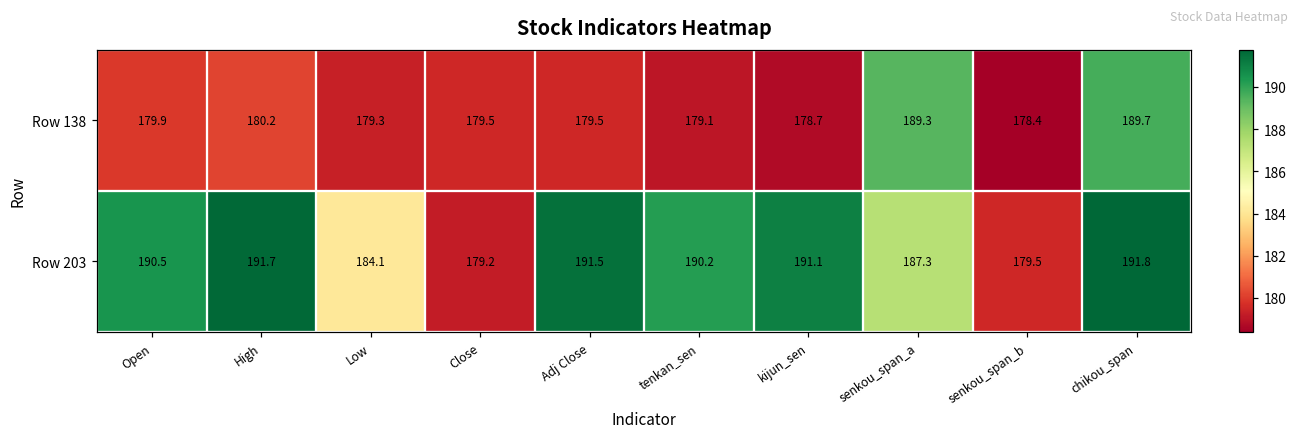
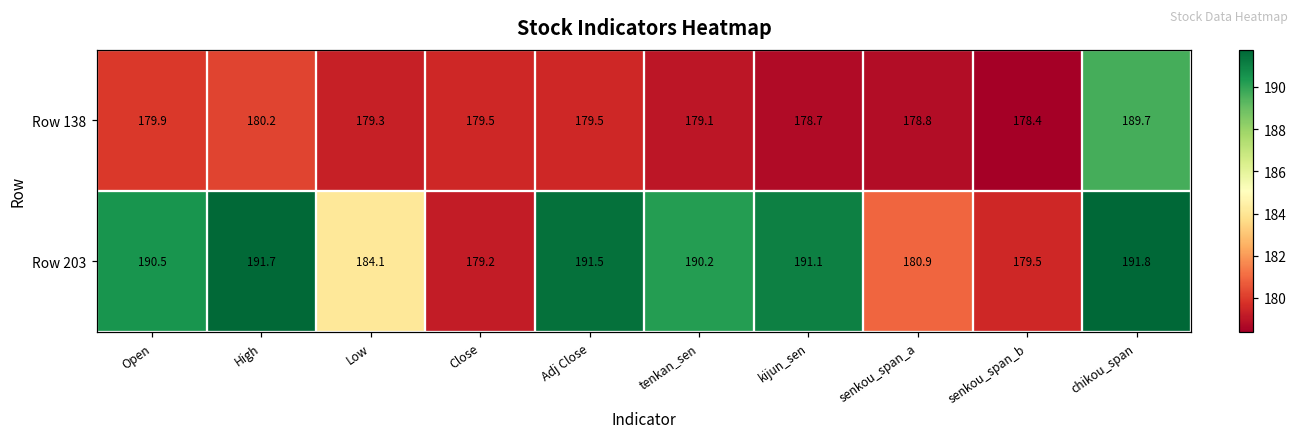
Row 138, senkou_span_a: 189.3 -> 178.8
Row 203, senkou_span_a: 187.3 -> 180.9
